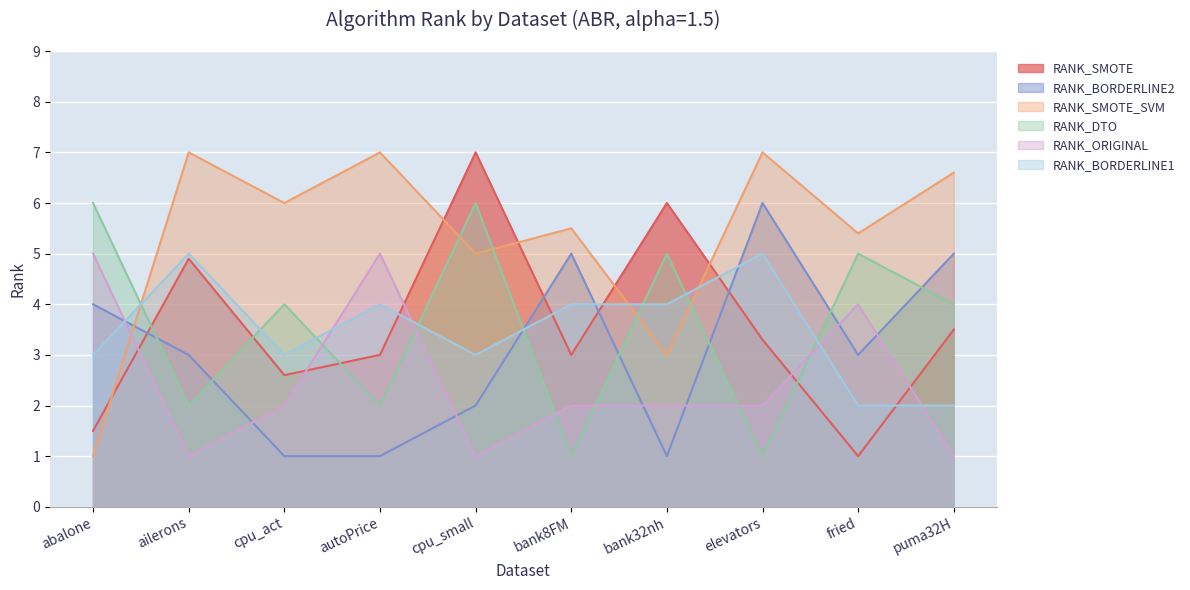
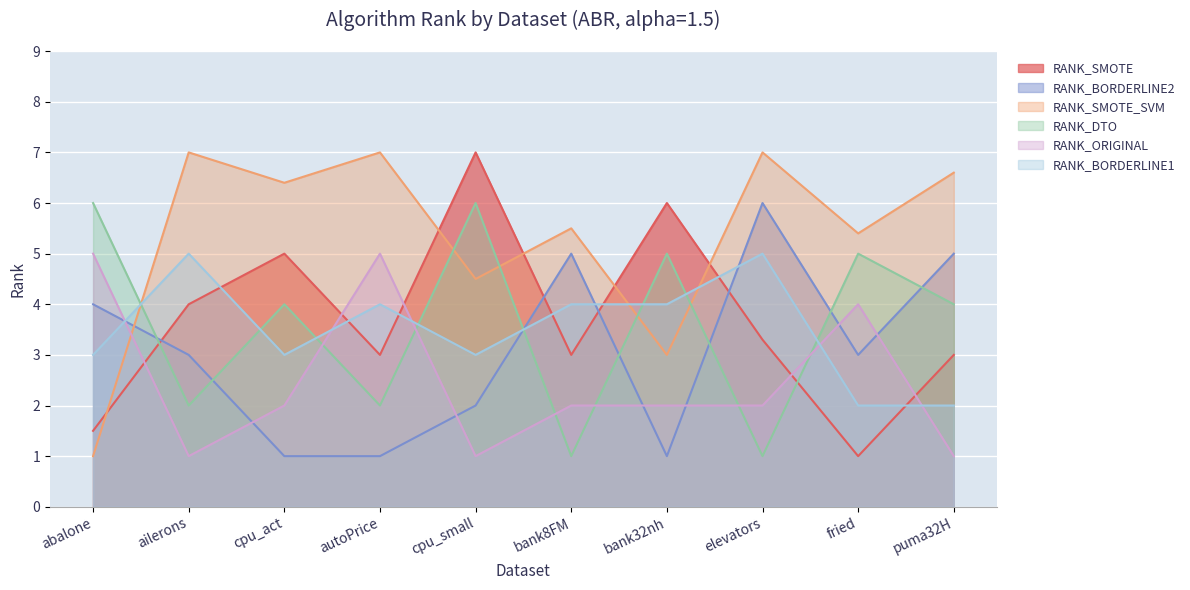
RANK_SMOTE, ailerons: 4.9 -> 4.0
RANK_SMOTE, cpu_act: 2.6 -> 5.0
RANK_SMOTE_SVM, cpu_act: 6.0 -> 6.4
RANK_SMOTE_SVM, cpu_small: 5.0 -> 4.5
RANK_SMOTE, puma32H: 3.5 -> 3.0
